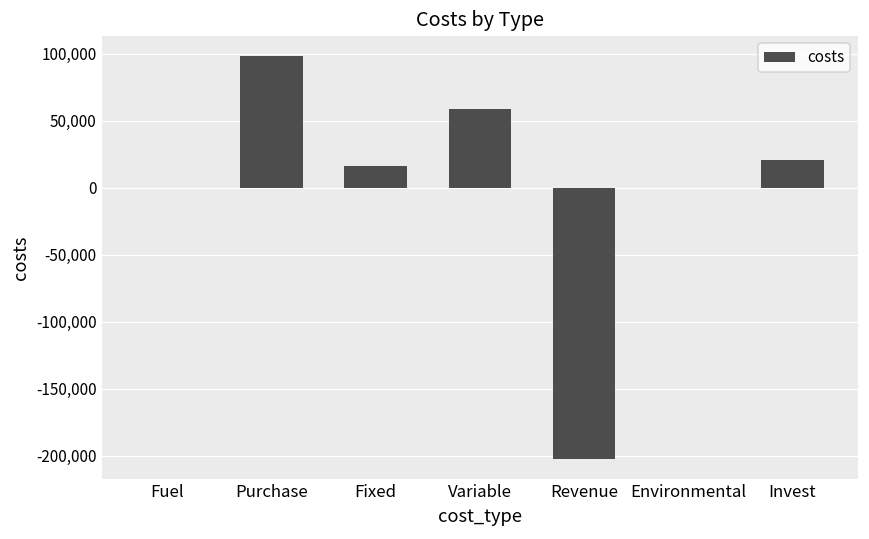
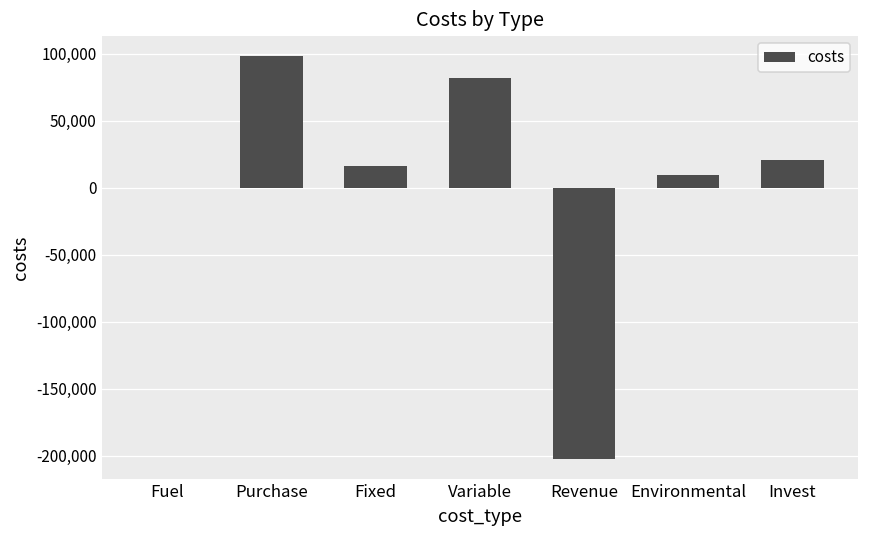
Variable: 59,000 -> 82,000
Environmental: 0 -> 10,000
